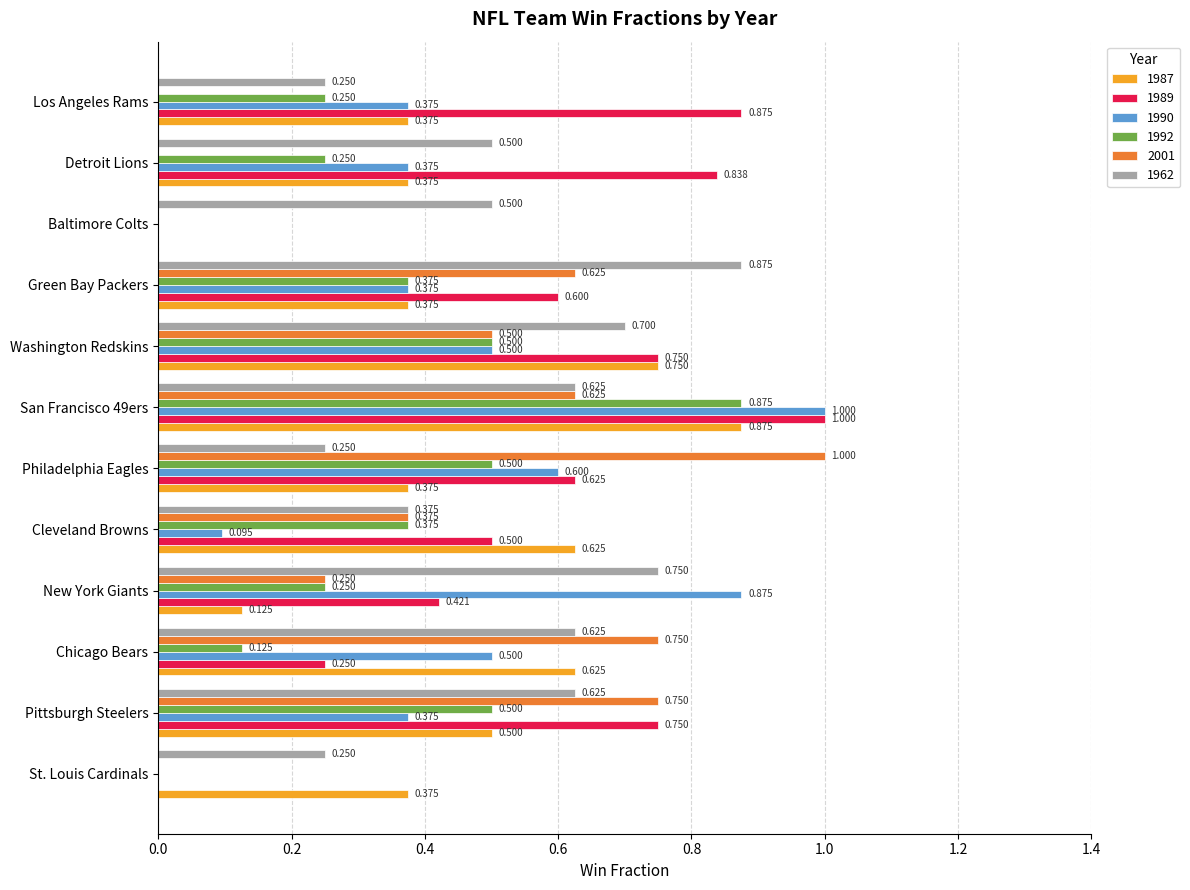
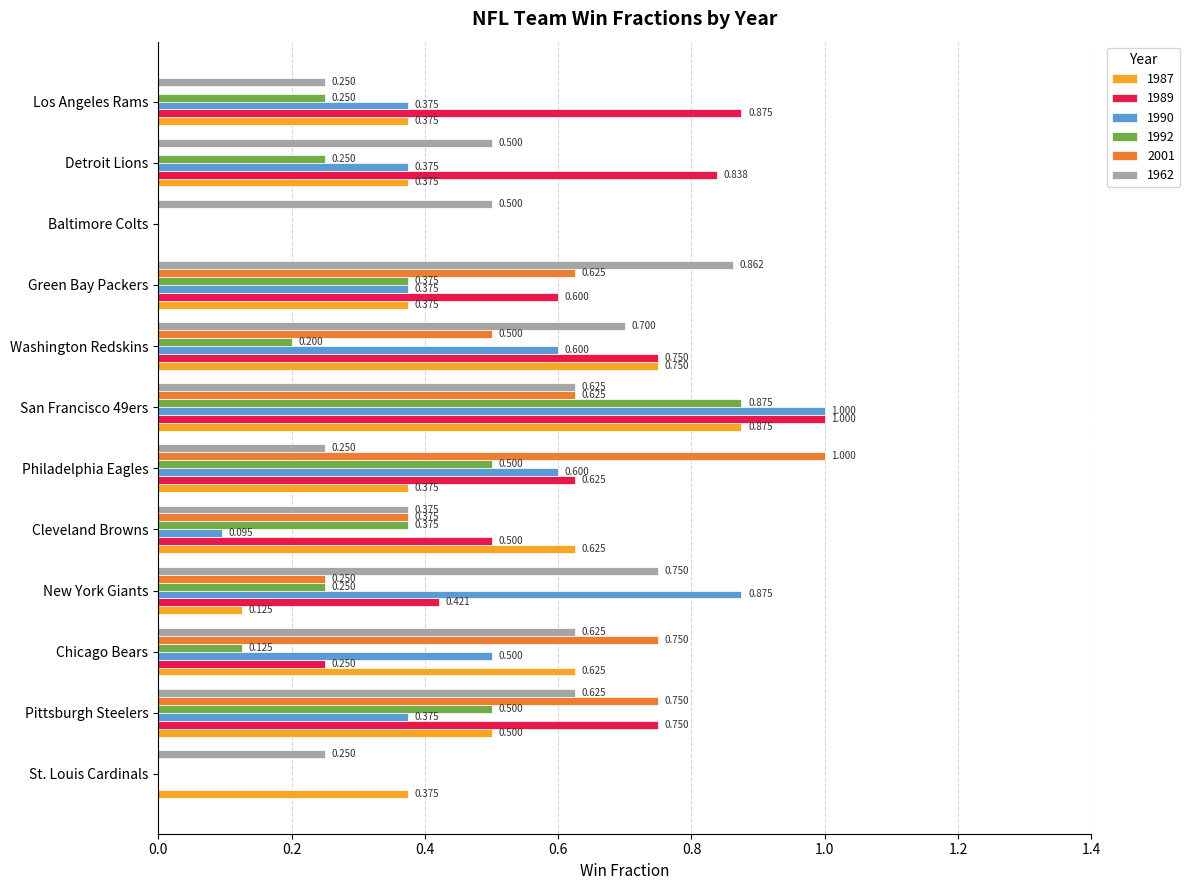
1962, Green Bay Packers: 0.875 -> 0.862
1992, Washington Redskins: 0.500 -> 0.200
1990, Washington Redskins: 0.500 -> 0.600
